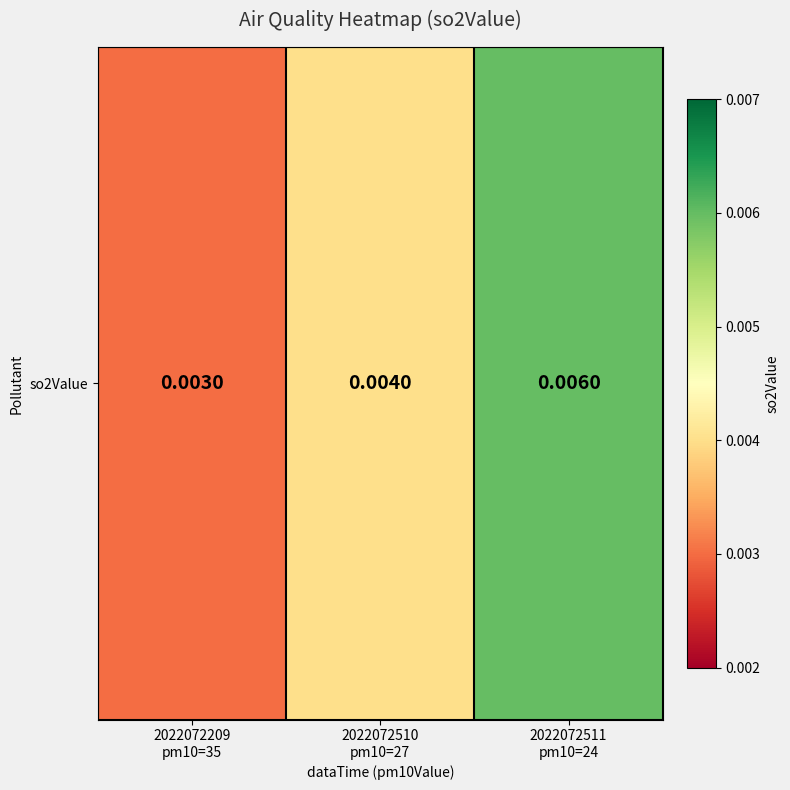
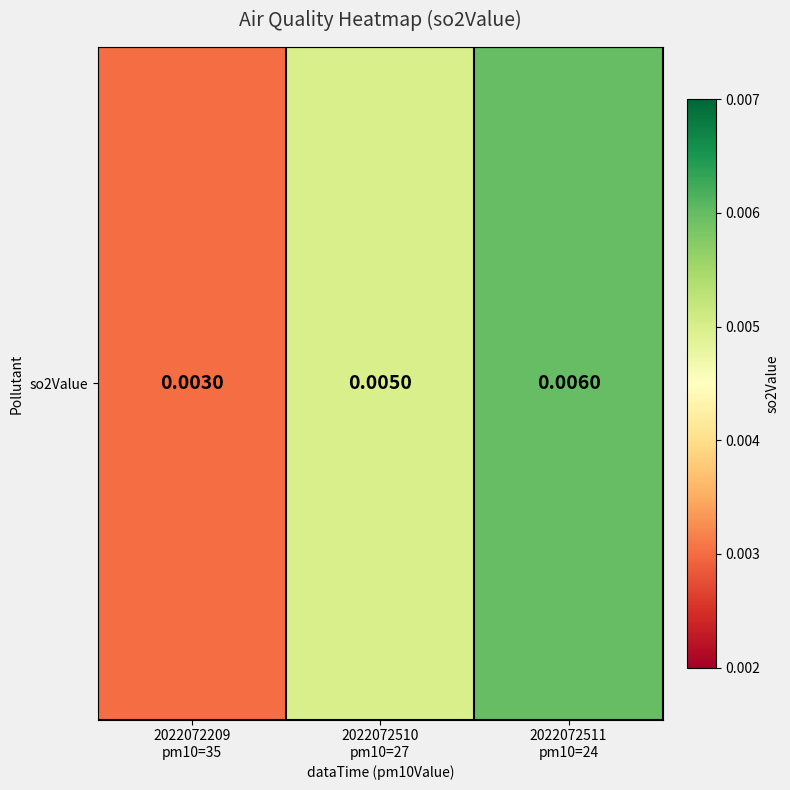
so2Value, 2022072510 pm10=27: 0.0040 -> 0.0050
